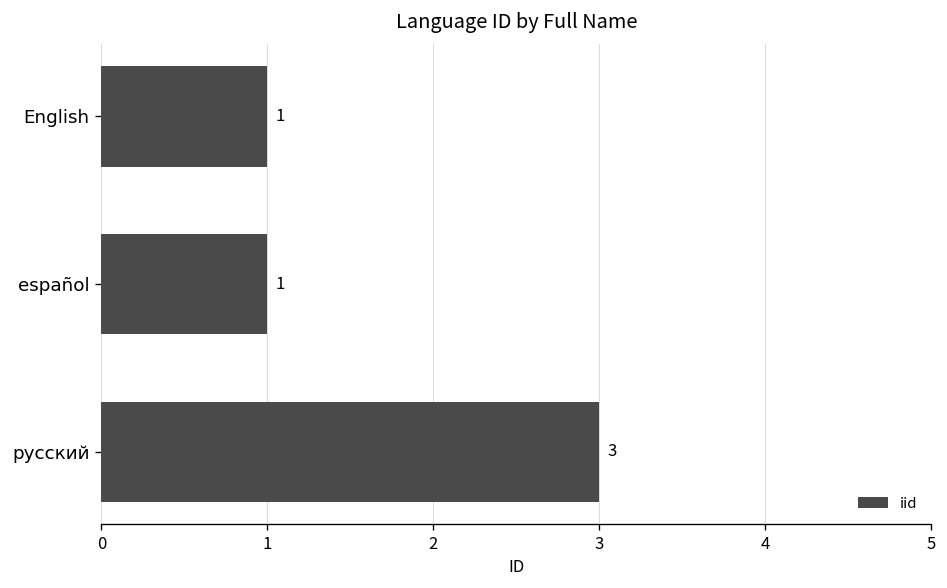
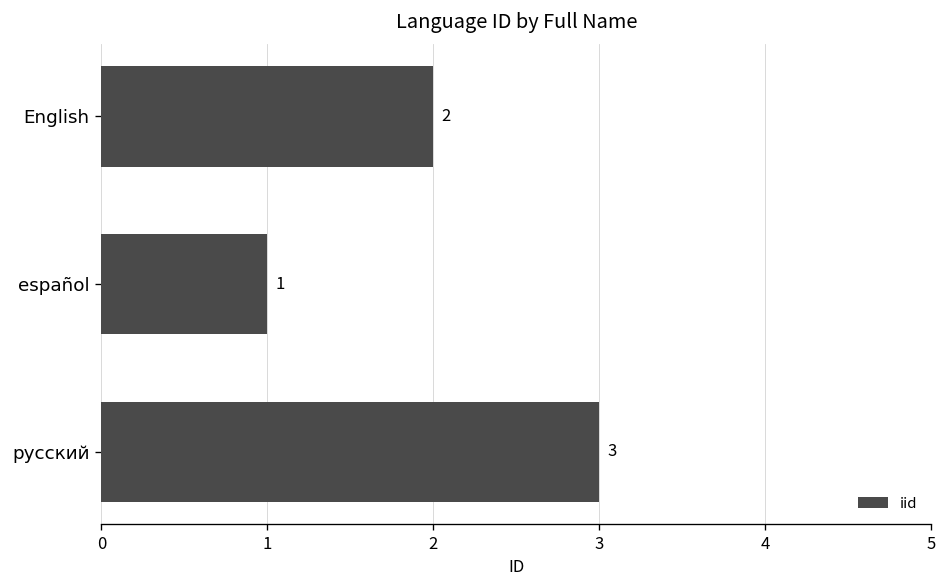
English: 1 -> 2
